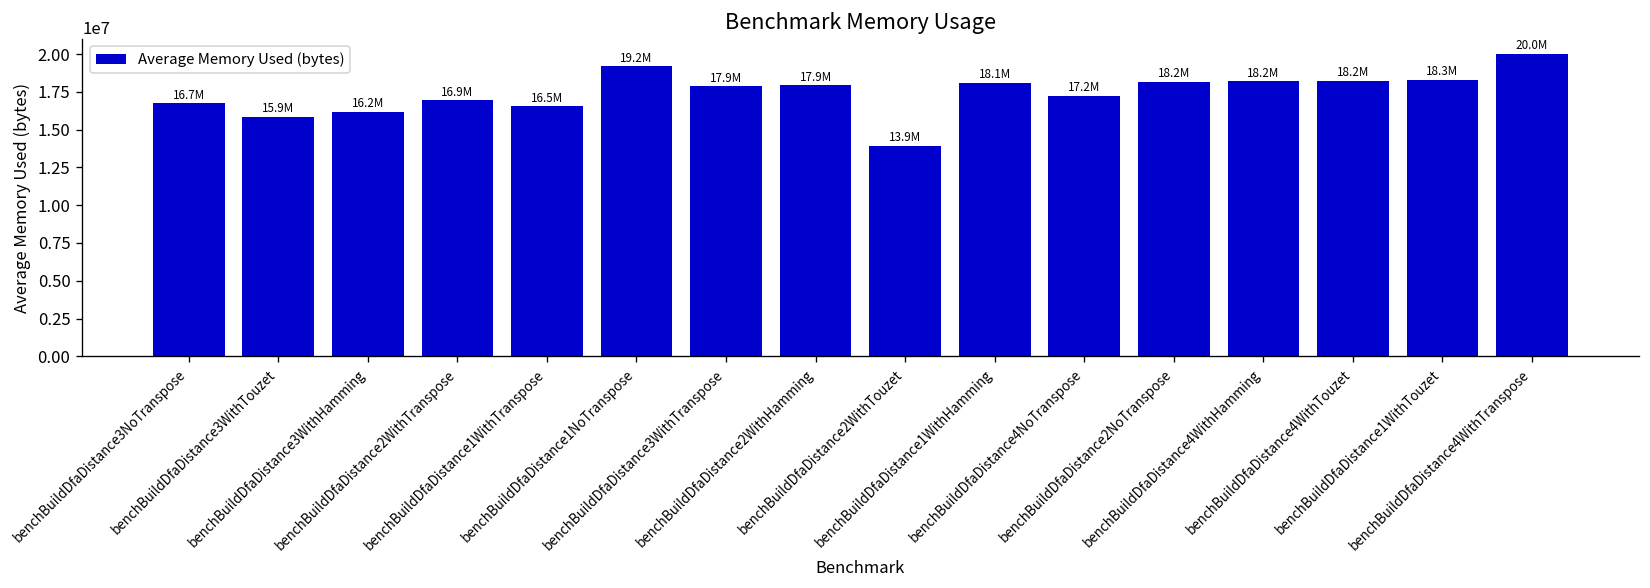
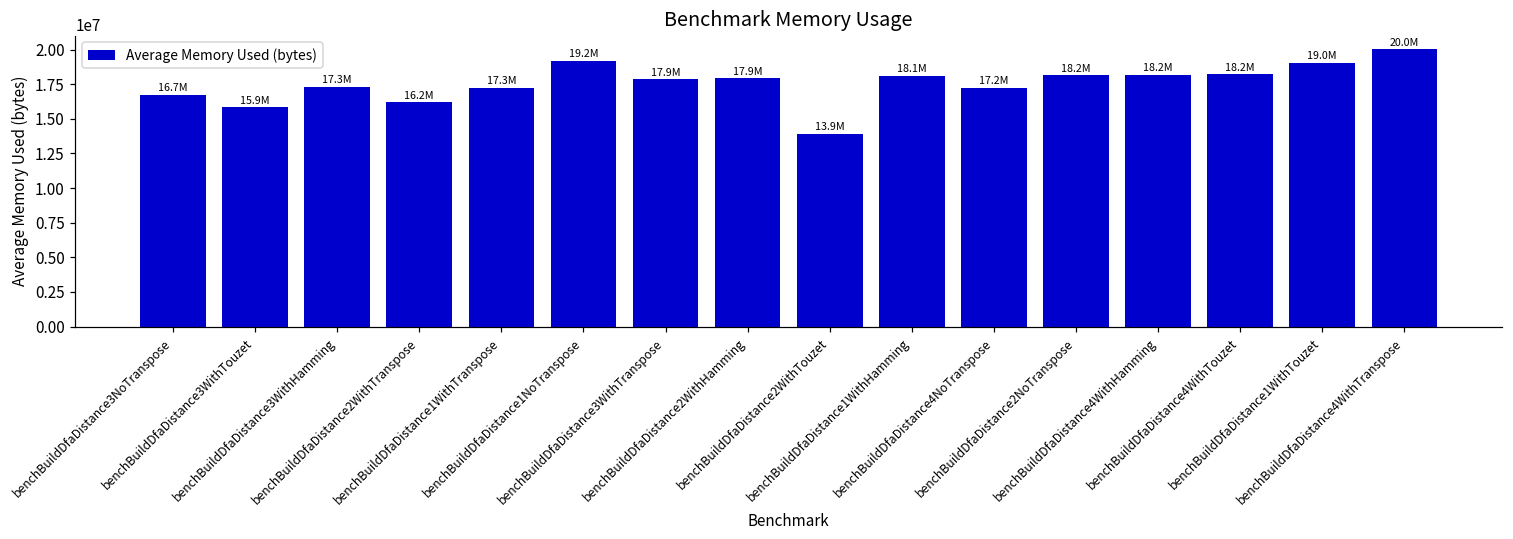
benchBuildDfaDistance3WithHamming: 16.2M -> 17.3M
benchBuildDfaDistance2WithTranspose: 16.9M -> 16.2M
benchBuildDfaDistance1WithTranspose: 16.5M -> 17.3M
benchBuildDfaDistance1WithTouzet: 18.3M -> 19.0M
